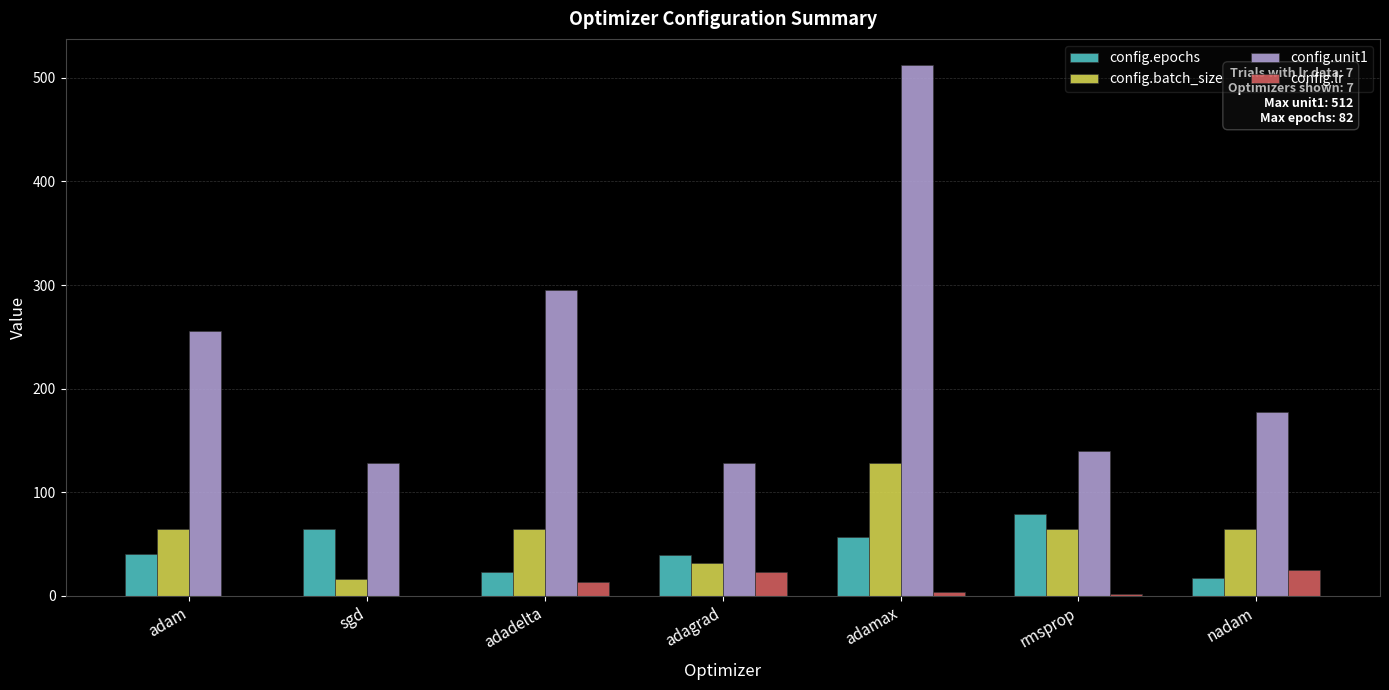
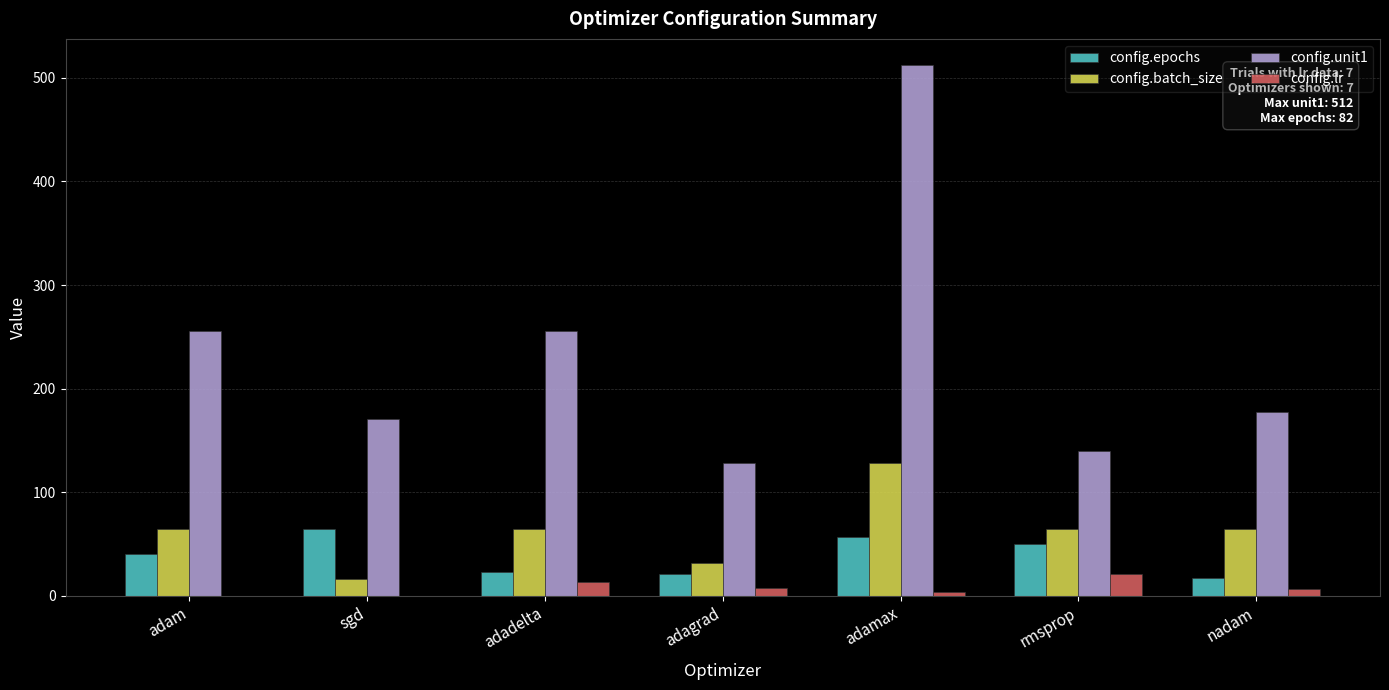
config.unit1, sgd: 128 -> 170
config.unit1, adadelta: 295 -> 256
config.epochs, adagrad: 39 -> 21
config.lr, adagrad: 23 -> 8
config.epochs, rmsprop: 79 -> 50
config.lr, rmsprop: 1 -> 21
config.lr, nadam: 25 -> 7
